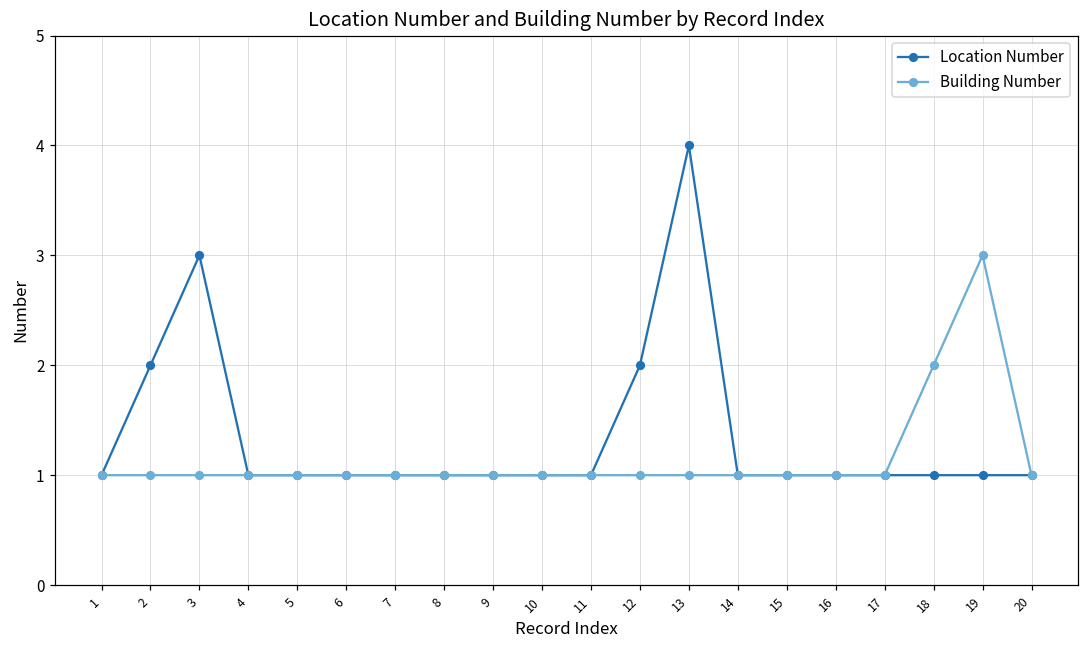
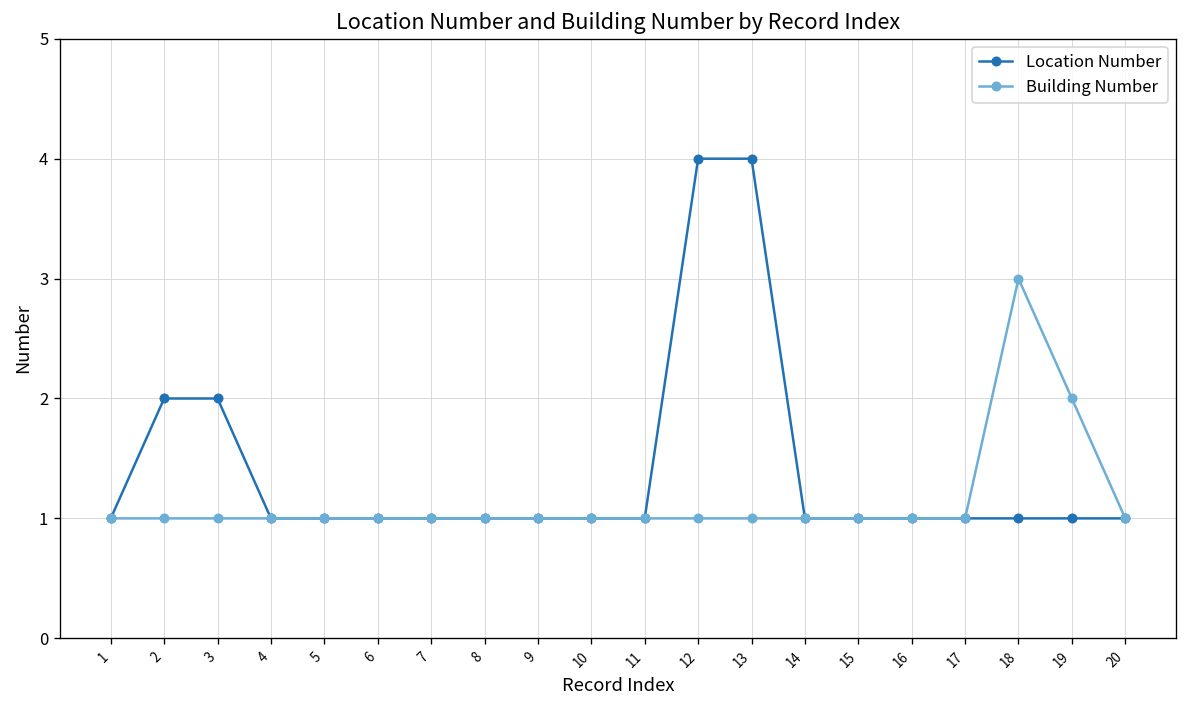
Location Number, 3: 3 -> 2
Location Number, 12: 2 -> 4
Building Number, 18: 2 -> 3
Building Number, 19: 3 -> 2
